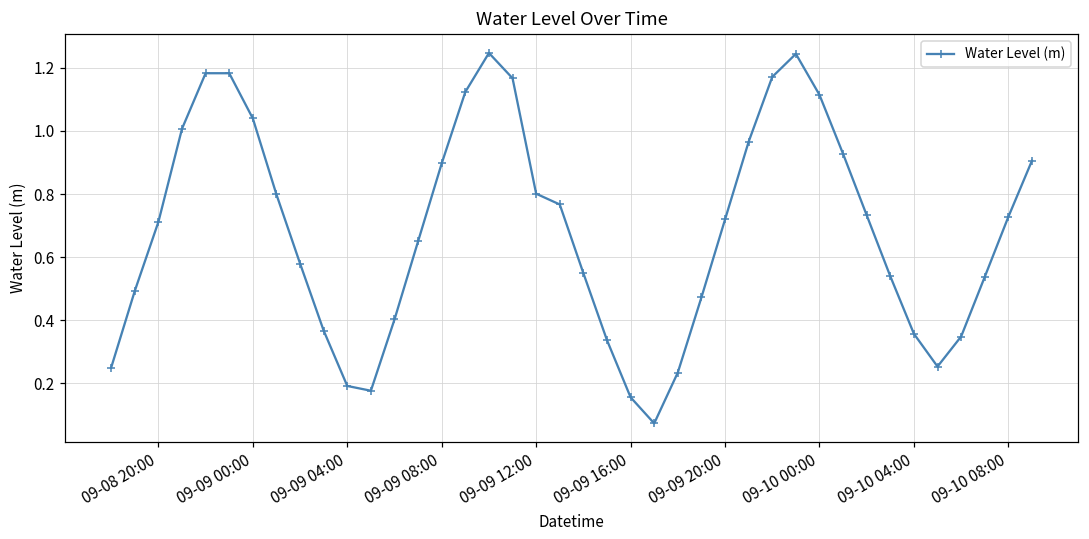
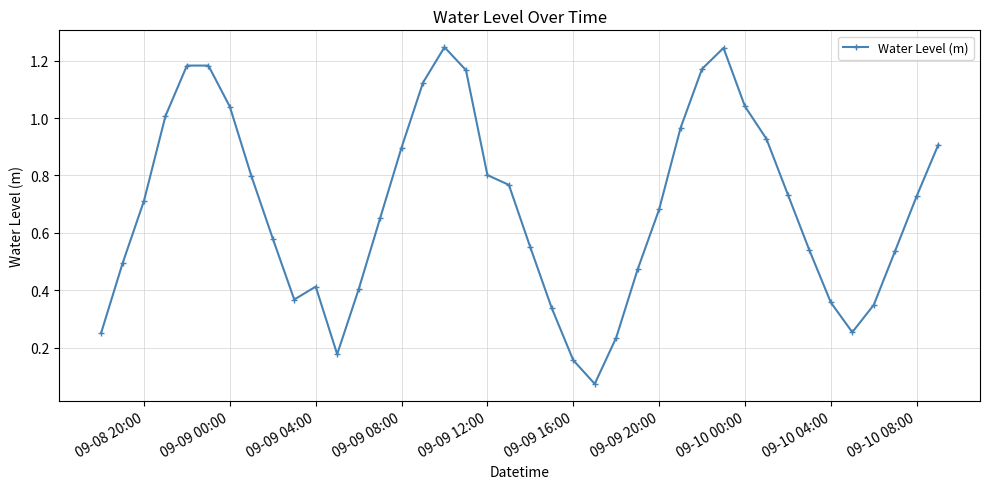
09-09 04:00: 0.19 -> 0.41
09-09 20:00: 0.72 -> 0.68
09-10 00:00: 1.11 -> 1.04
